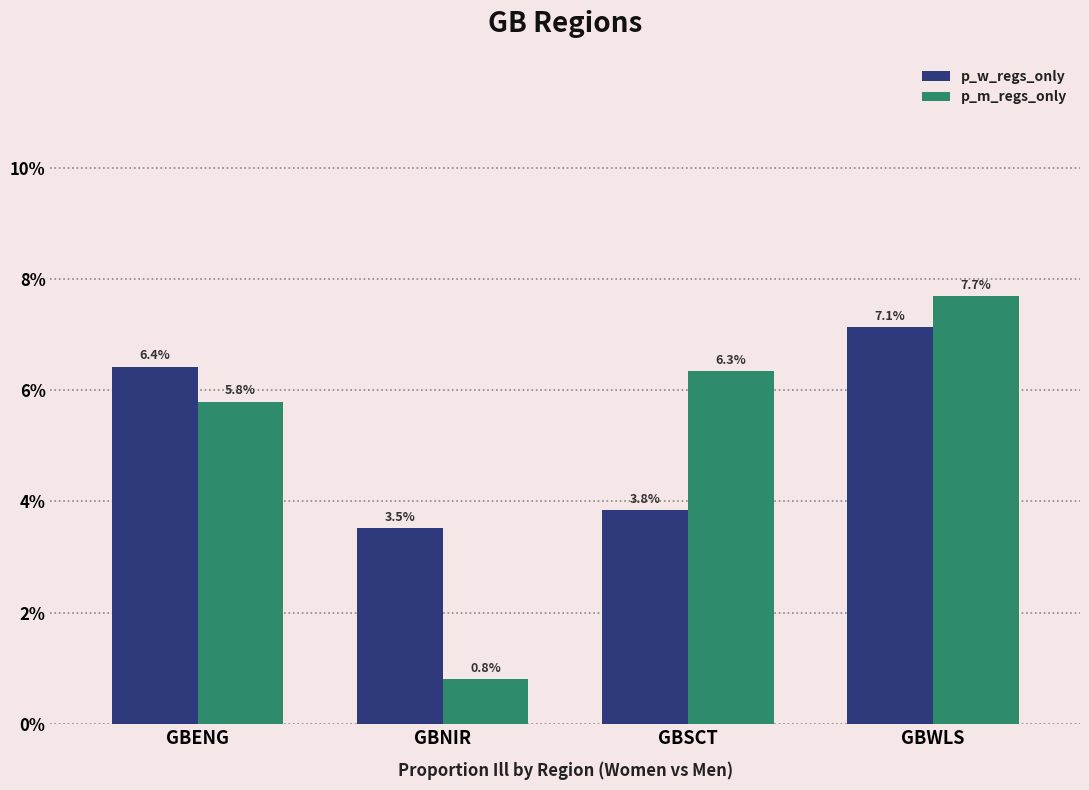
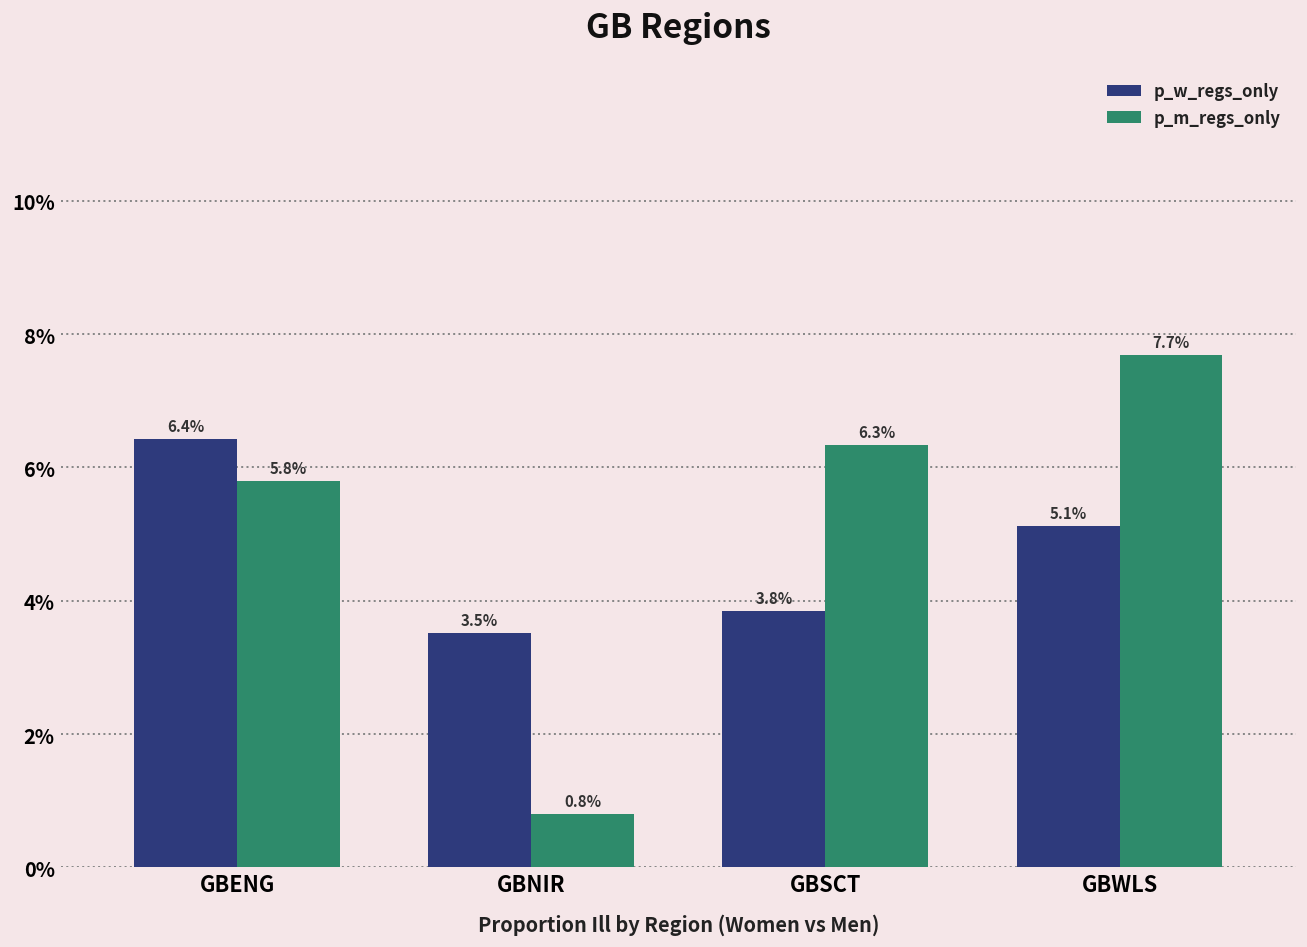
p_w_regs_only, GBWLS: 7.1% -> 5.1%
